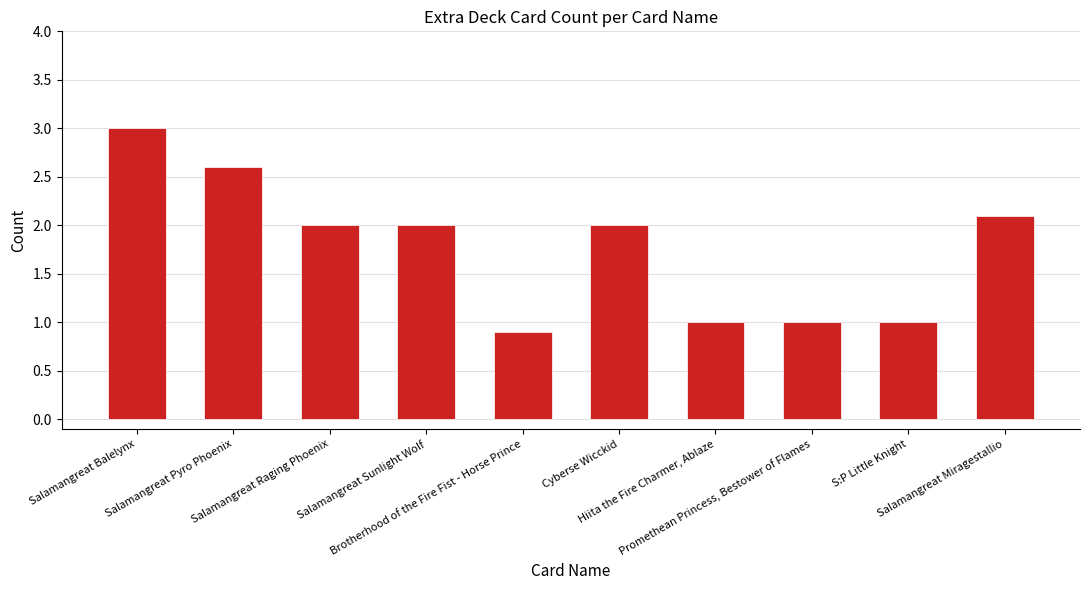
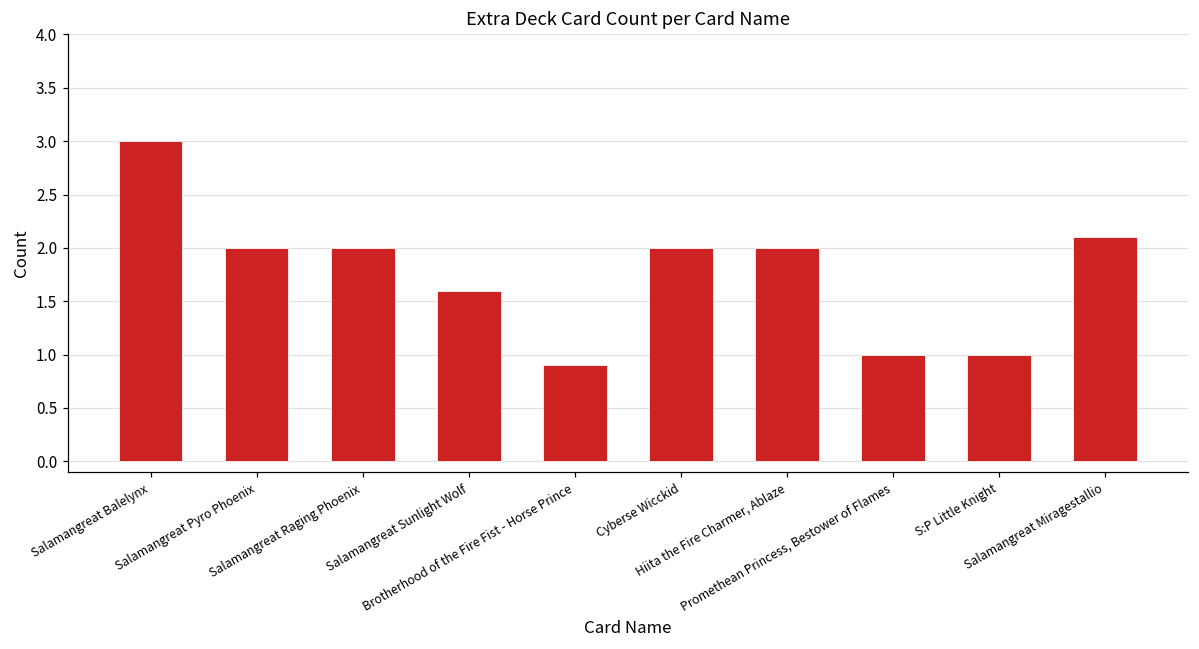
Salamangreat Pyro Phoenix: 2.6 -> 2.0
Salamangreat Sunlight Wolf: 2.0 -> 1.6
Hiita the Fire Charmer, Ablaze: 1 -> 2
